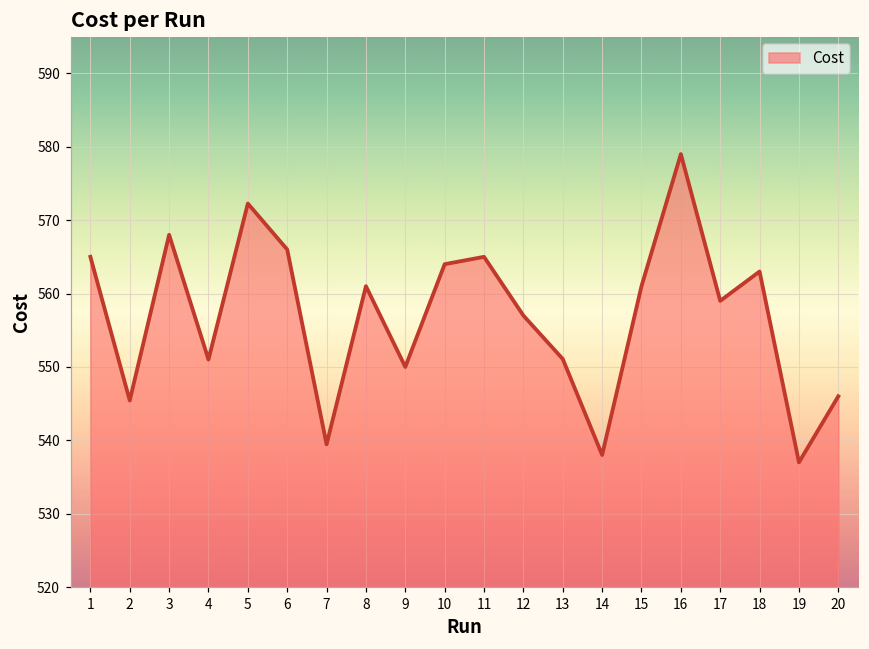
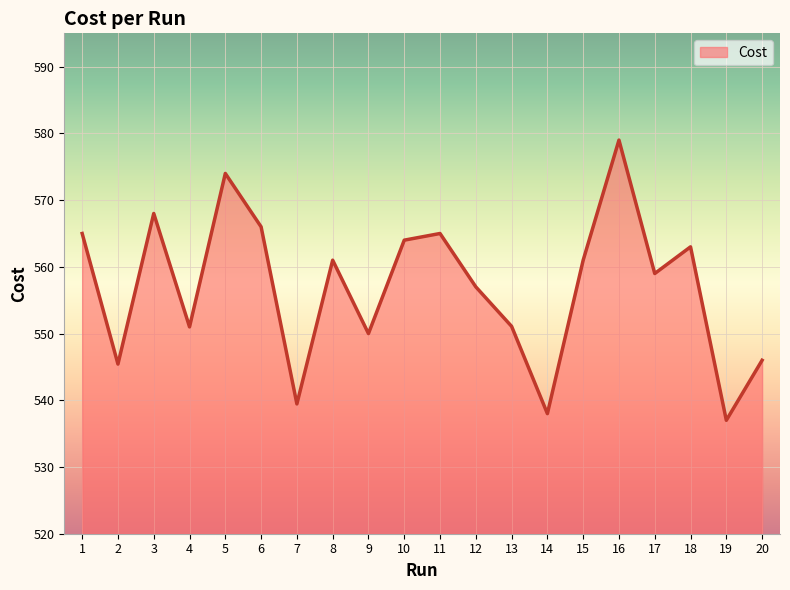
5: 572 -> 574
